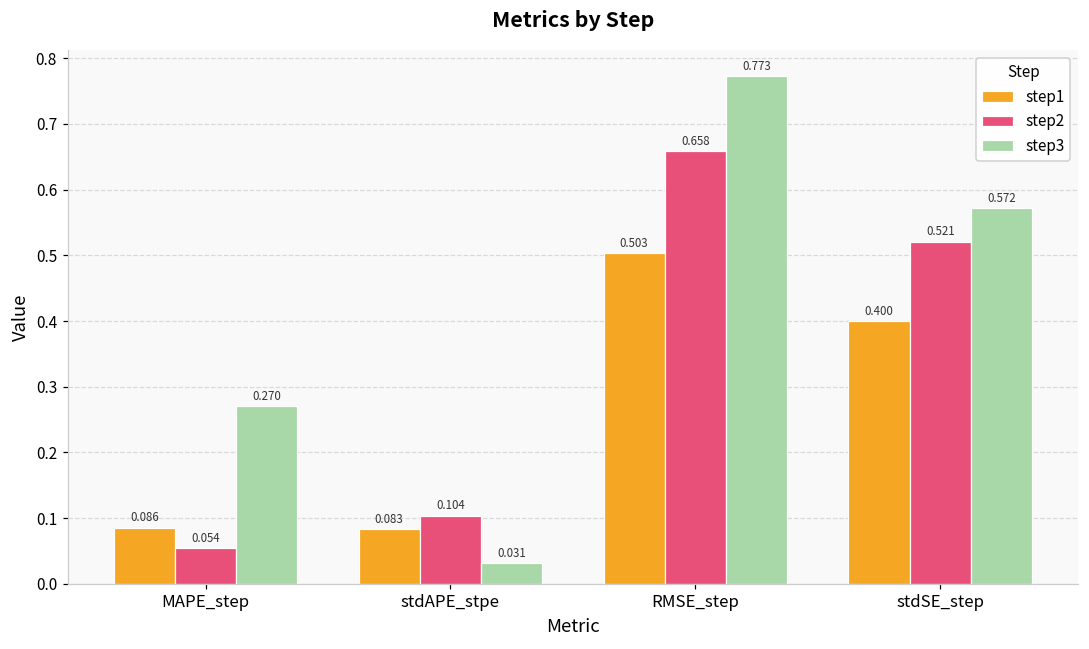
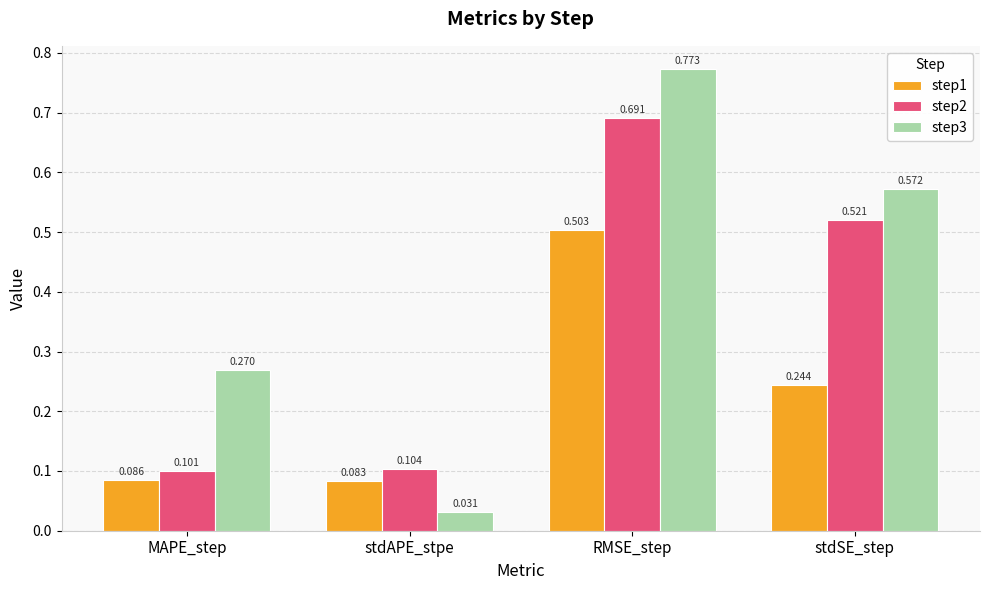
step2, MAPE_step: 0.054 -> 0.101
step2, RMSE_step: 0.658 -> 0.691
step1, stdSE_step: 0.400 -> 0.244
